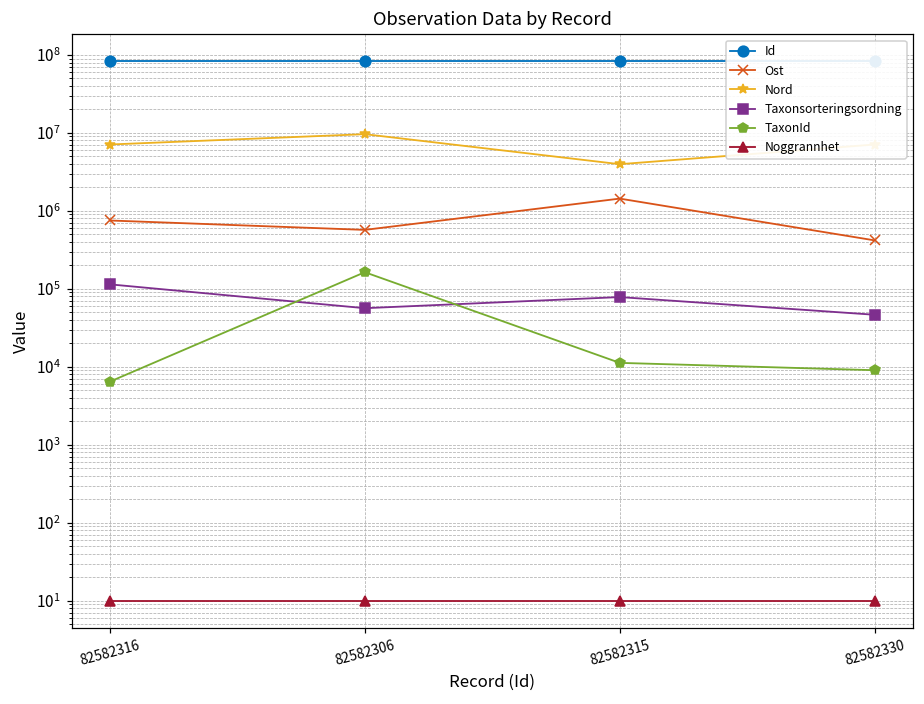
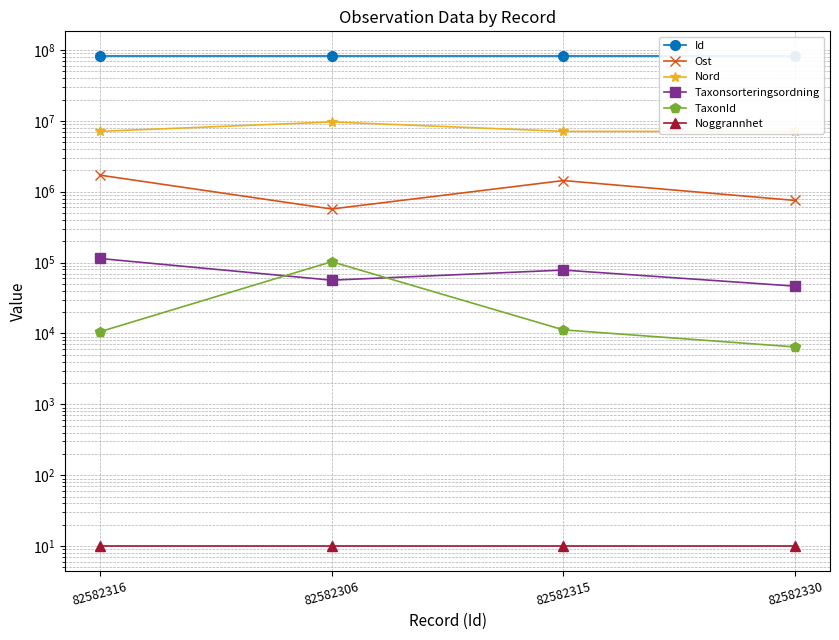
Ost, 82582316: 800000 -> 1700000
TaxonId, 82582316: 6000 -> 11000
TaxonId, 82582306: 160000 -> 100000
Nord, 82582315: 4000000 -> 7000000
Ost, 82582330: 400000 -> 800000
TaxonId, 82582330: 9000 -> 6000
